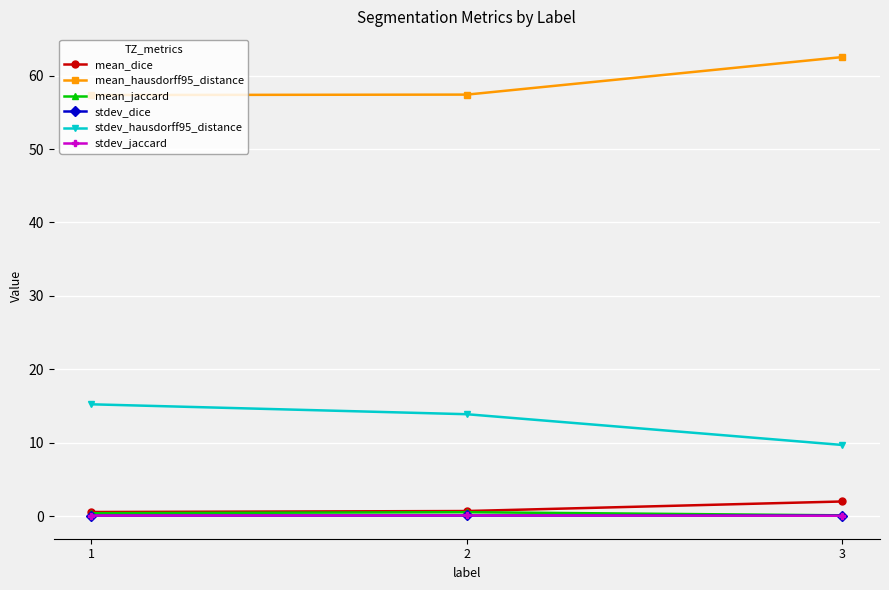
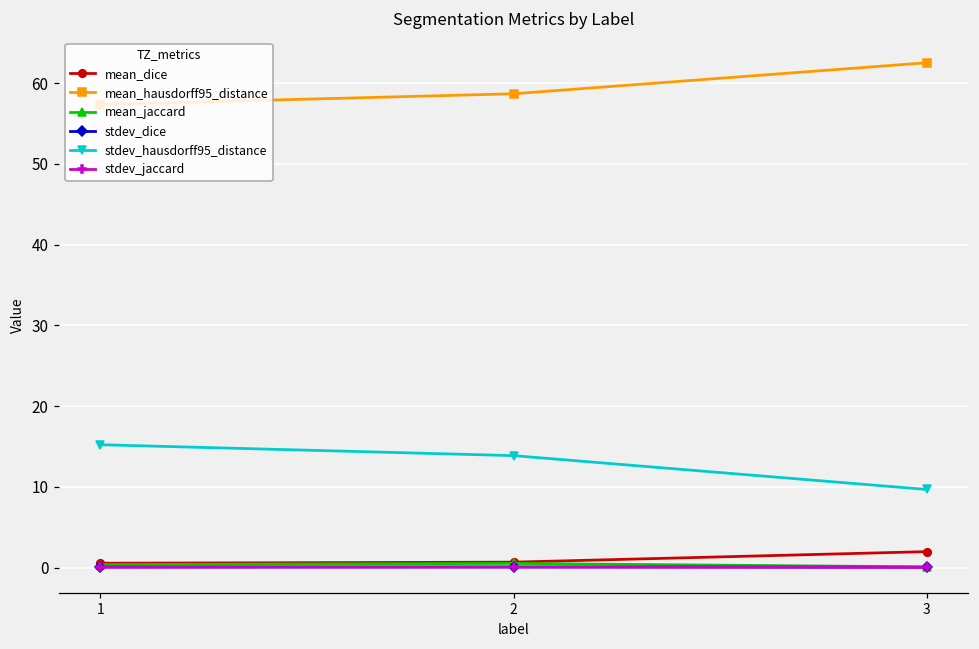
mean_hausdorff95_distance, 2: 57 -> 59
